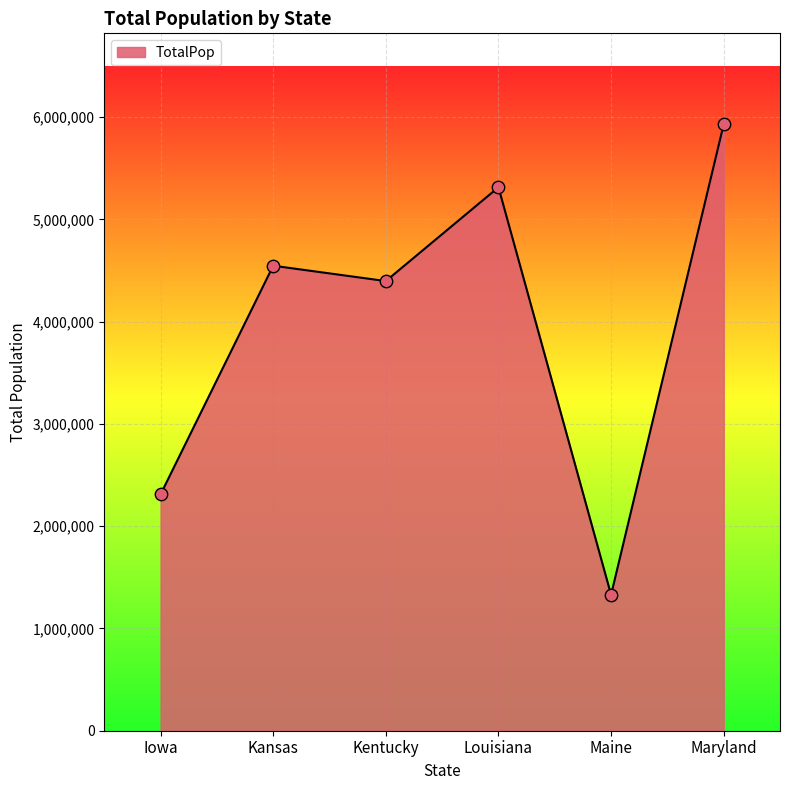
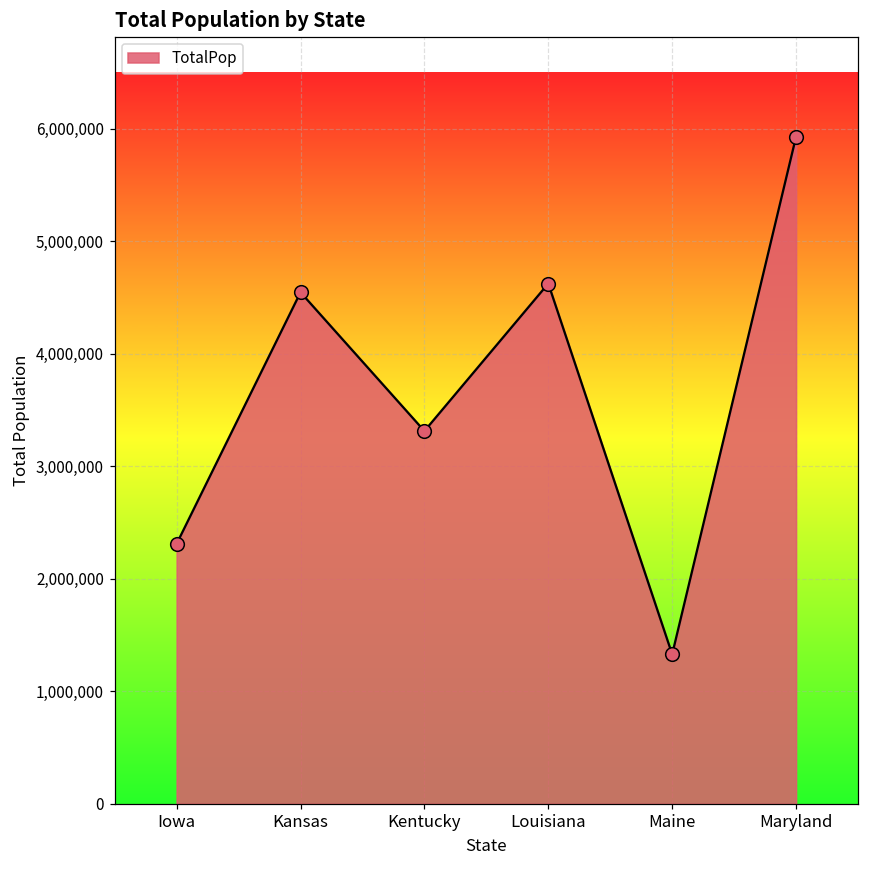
Kentucky: 4,400,000 -> 3,310,000
Louisiana: 5,310,000 -> 4,630,000
